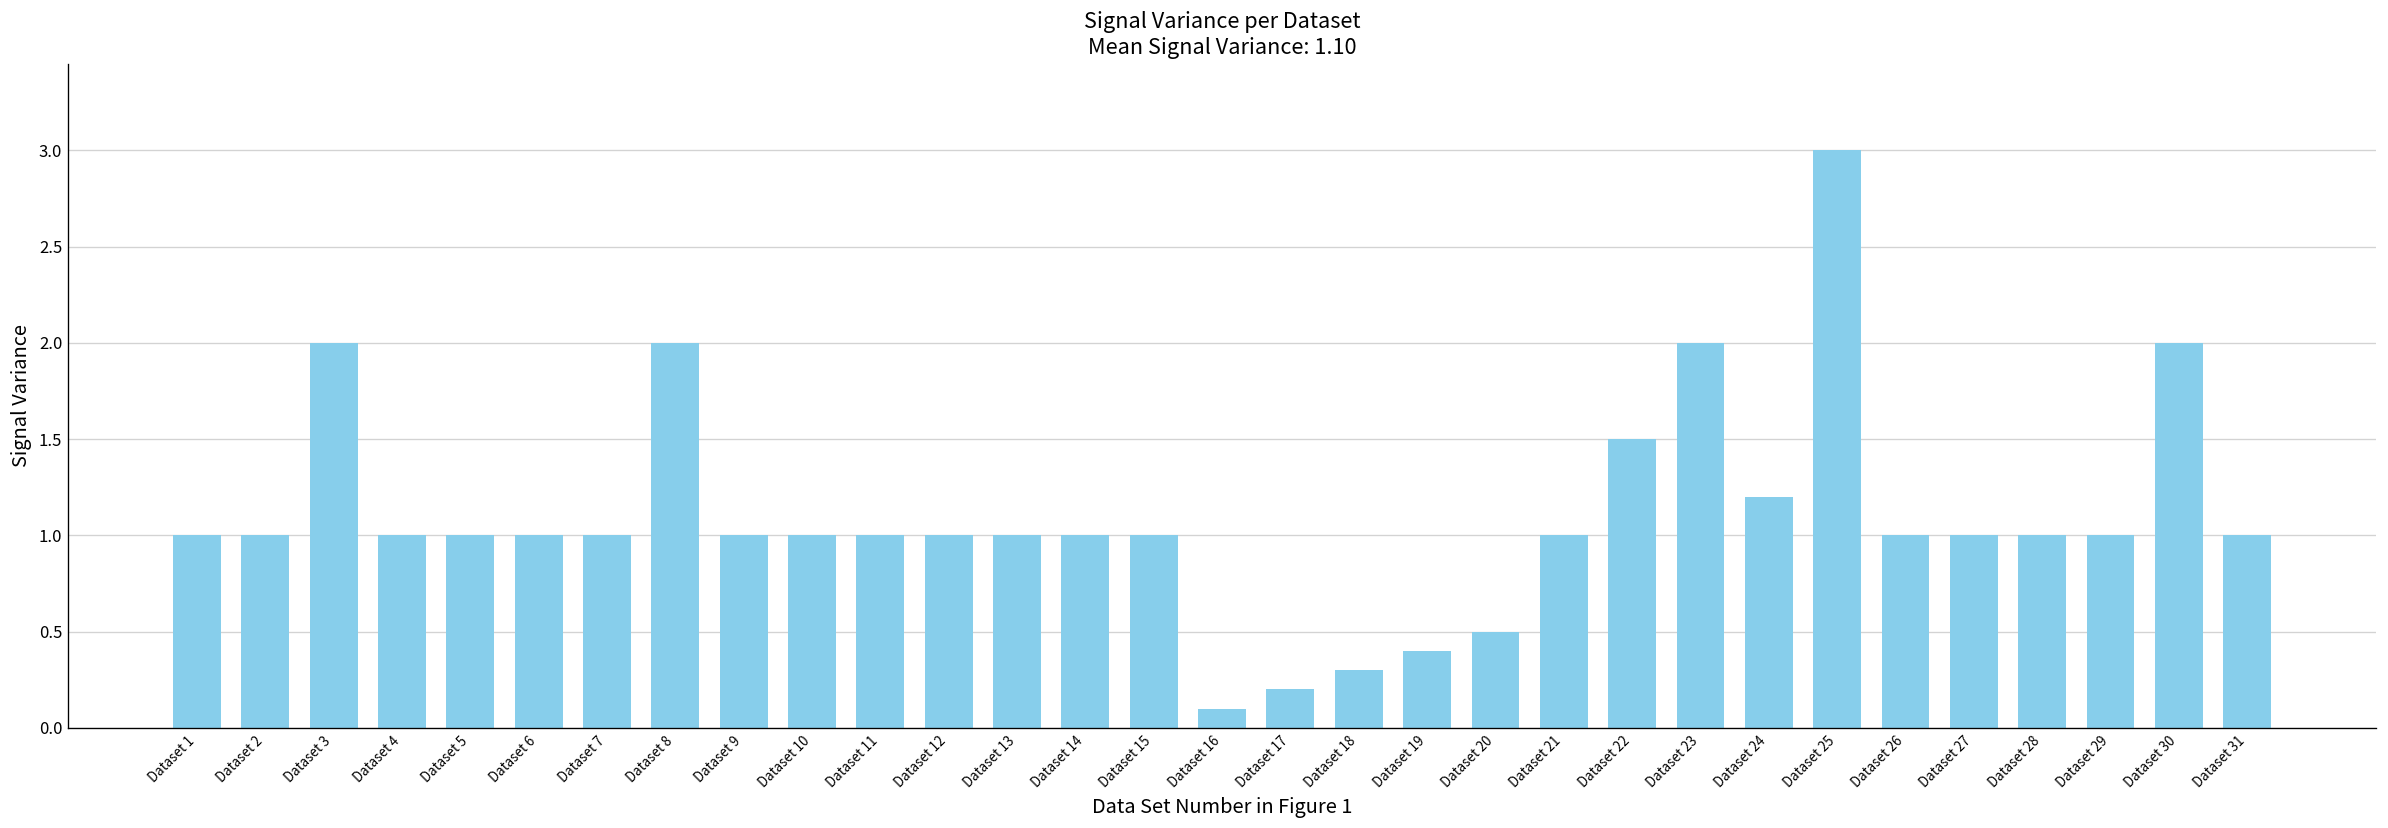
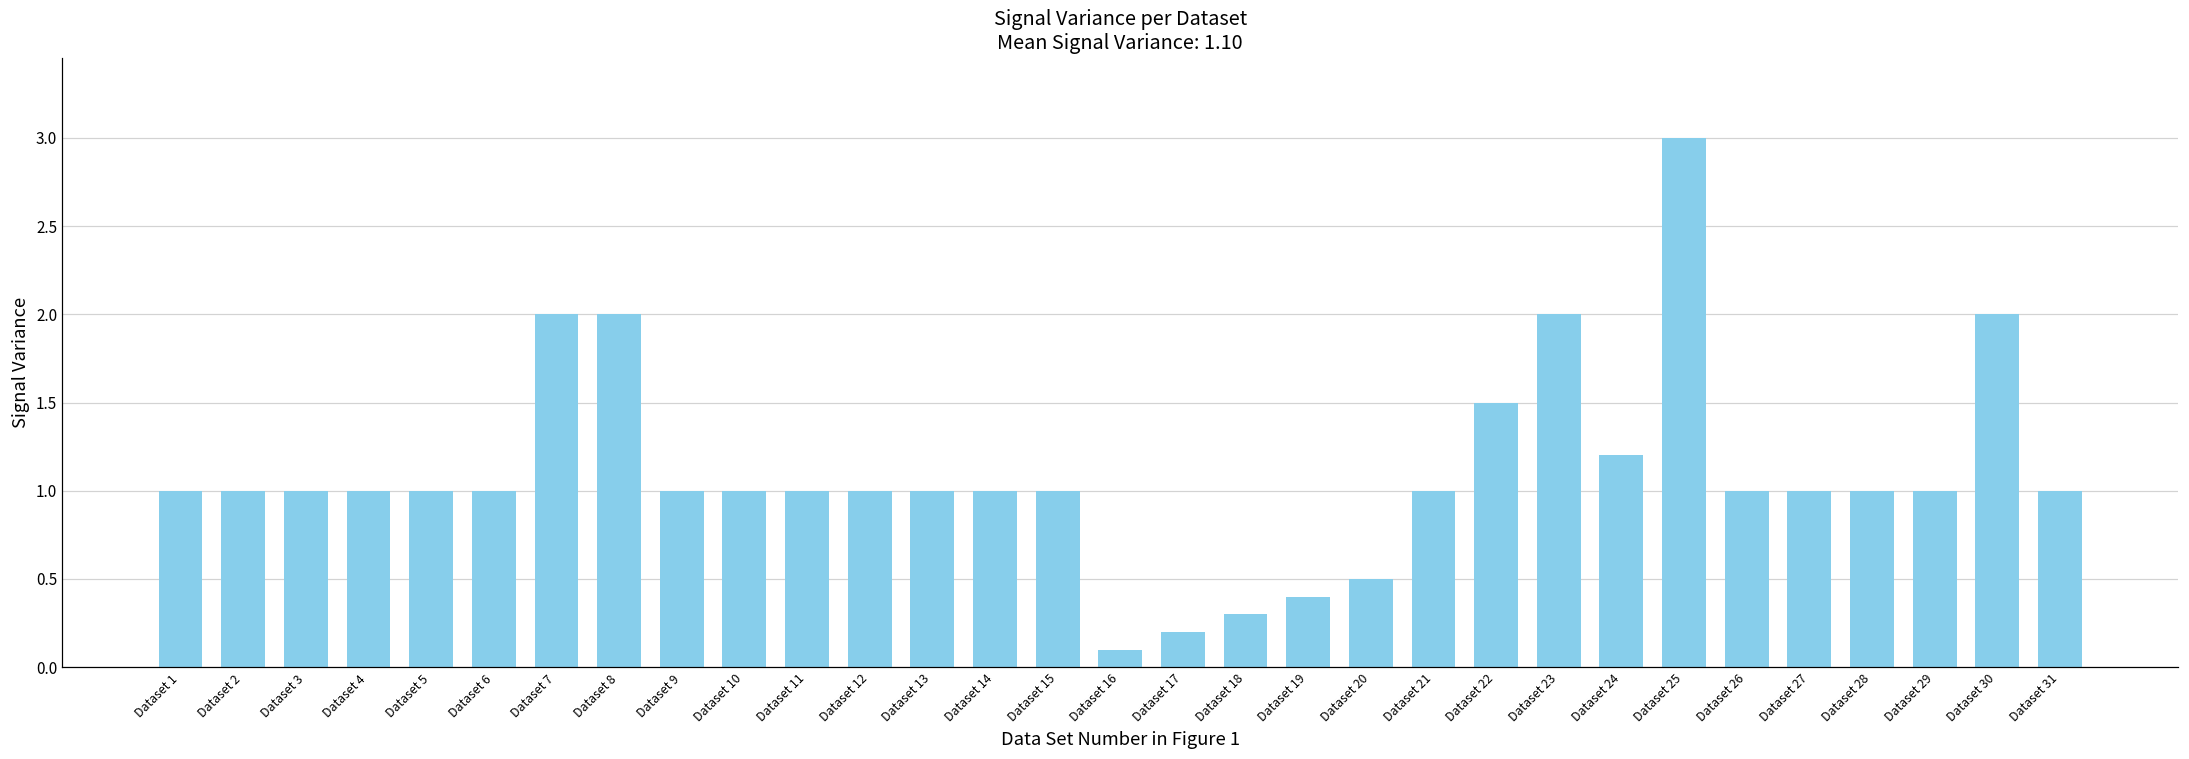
Dataset 3: 2 -> 1
Dataset 7: 1 -> 2
